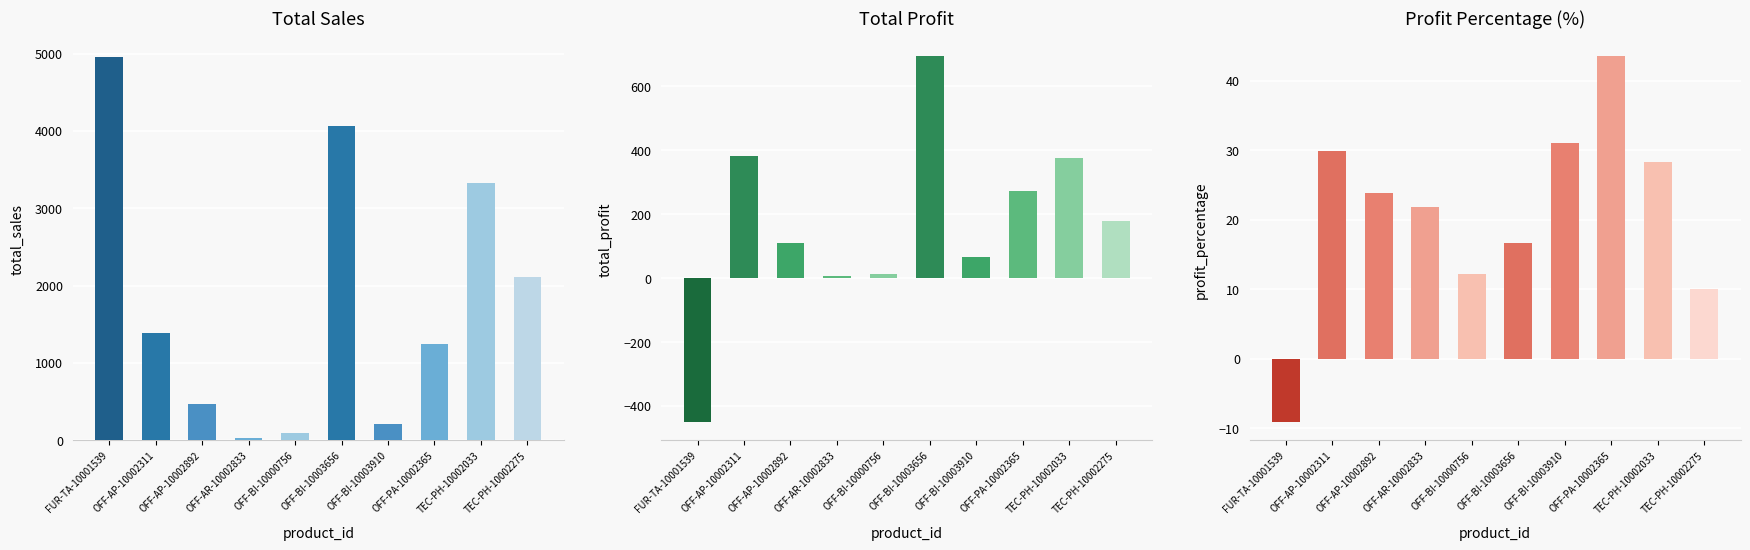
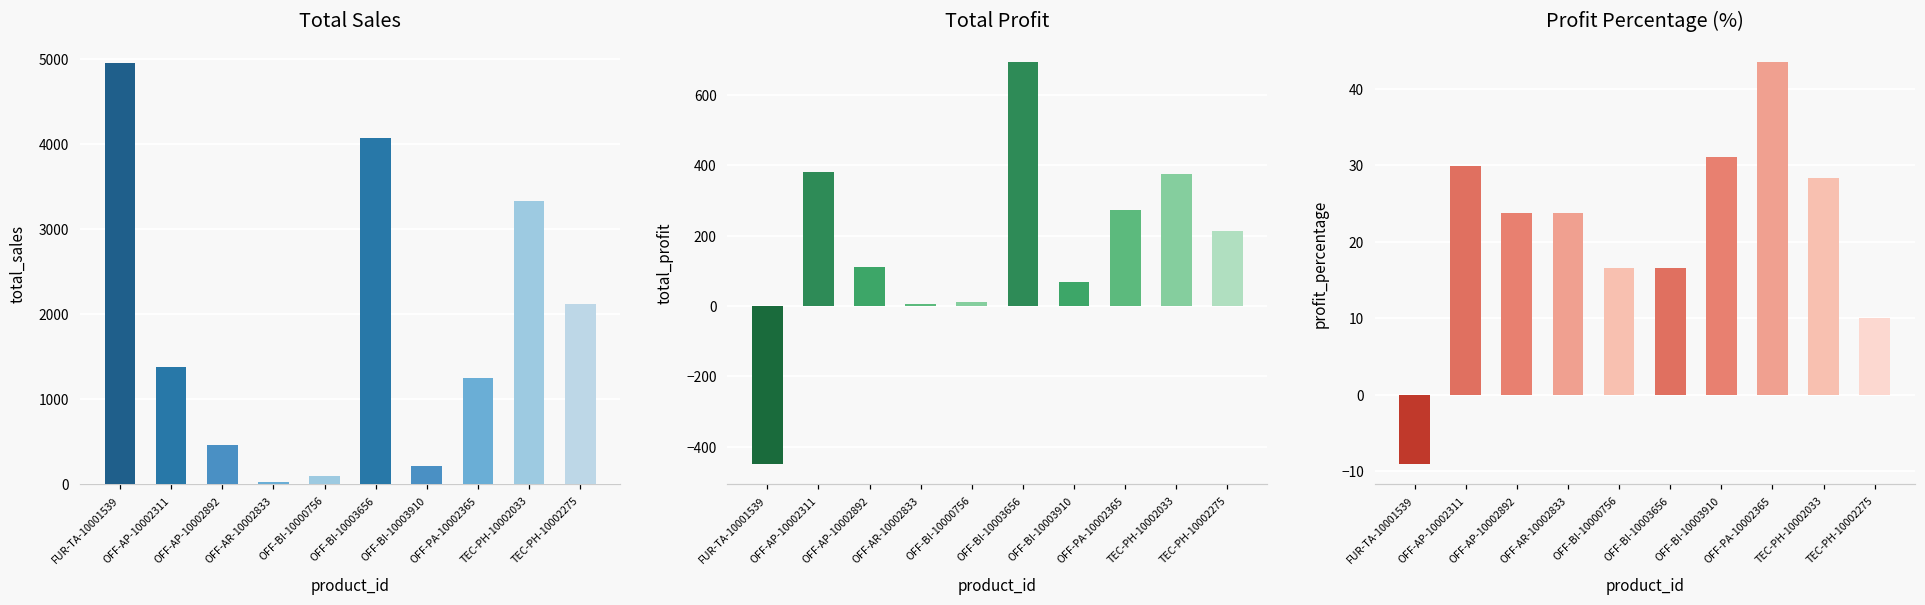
Total Profit, TEC-PH-10002275: 180 -> 210
Profit Percentage (%), OFF-AR-10002833: 22 -> 24
Profit Percentage (%), OFF-BI-10000756: 12 -> 17
